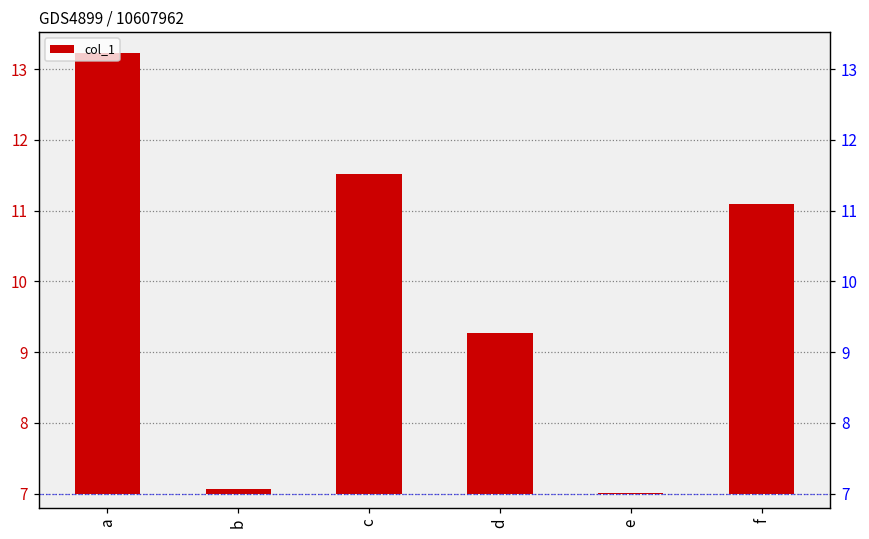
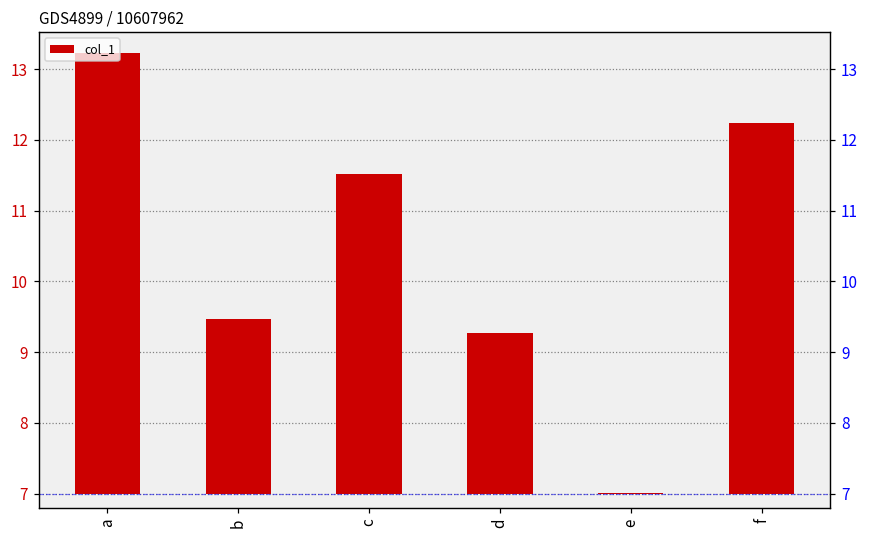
b: 7.1 -> 9.5
f: 11.1 -> 12.2
